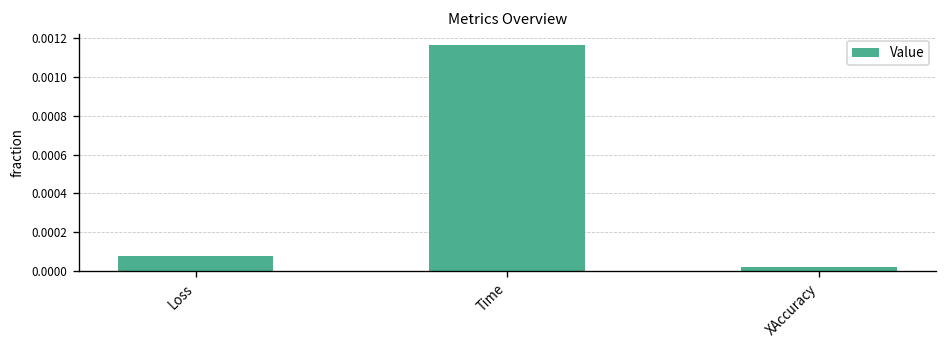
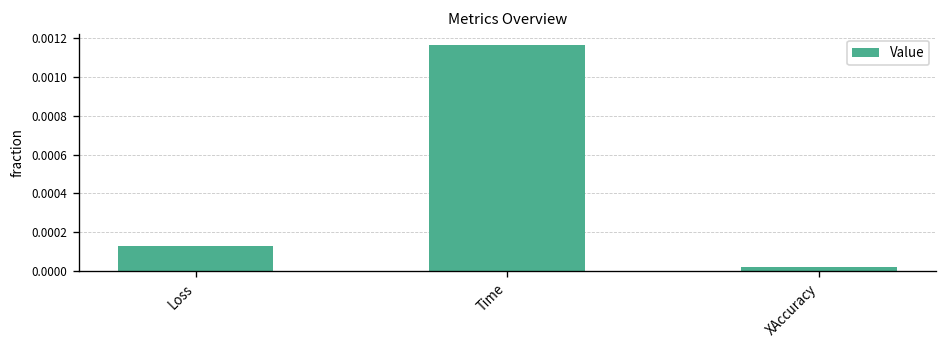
Loss: 0.00008 -> 0.00013
